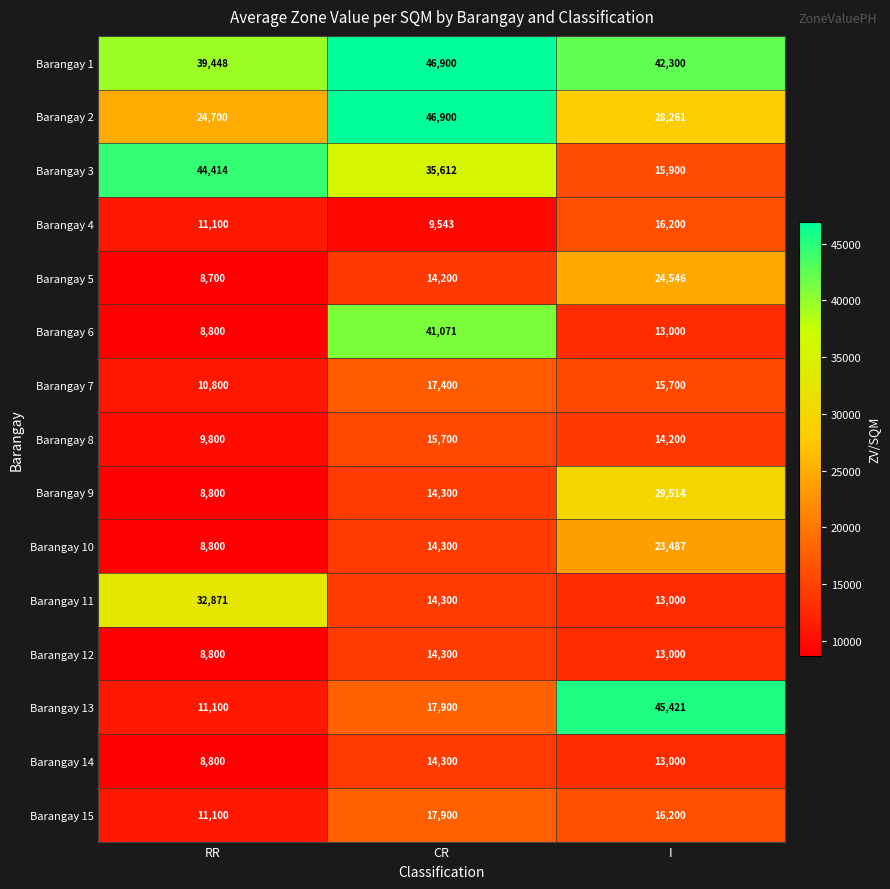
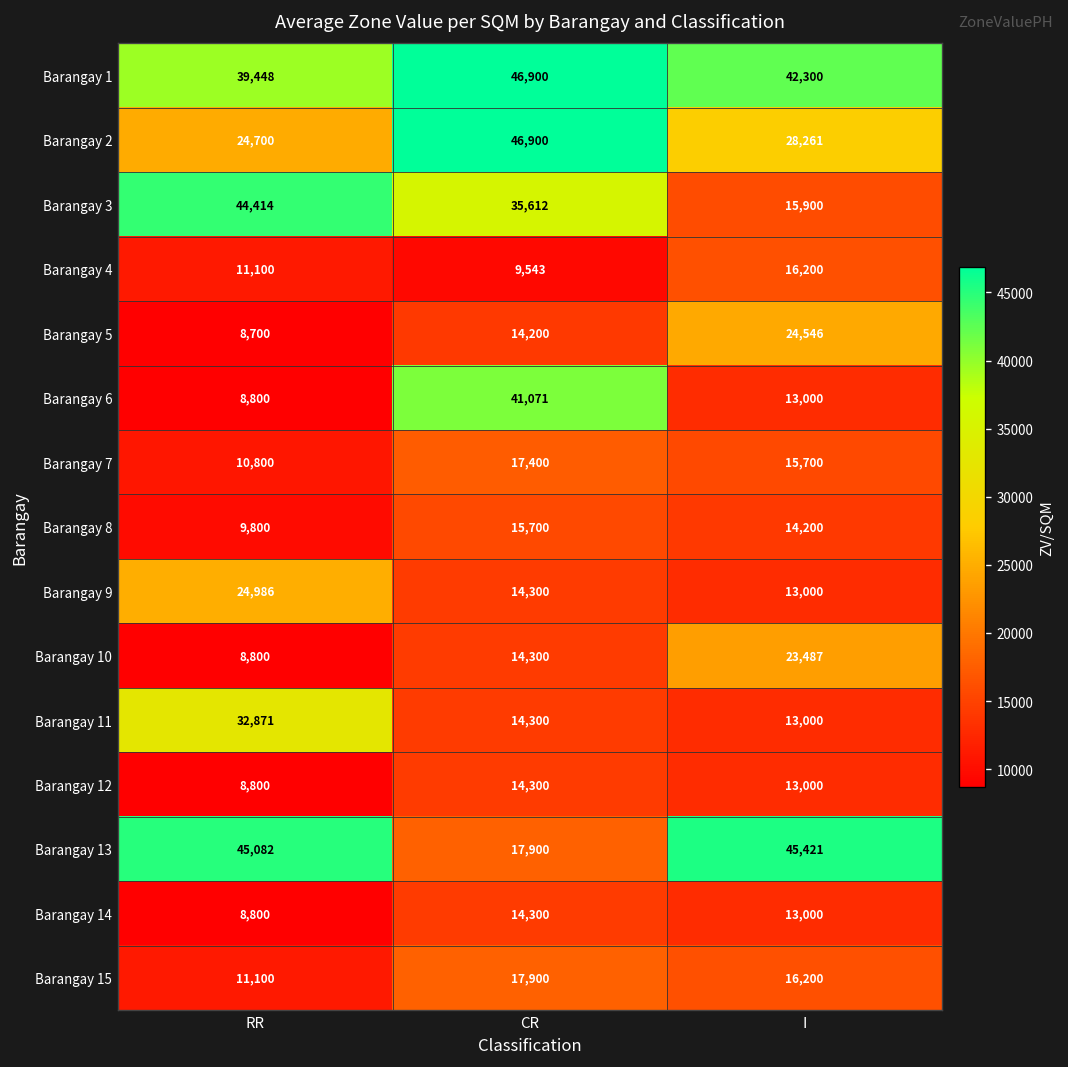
Barangay 9, RR: 8,800 -> 24,986
Barangay 9, I: 29,514 -> 13,000
Barangay 13, RR: 11,100 -> 45,082
